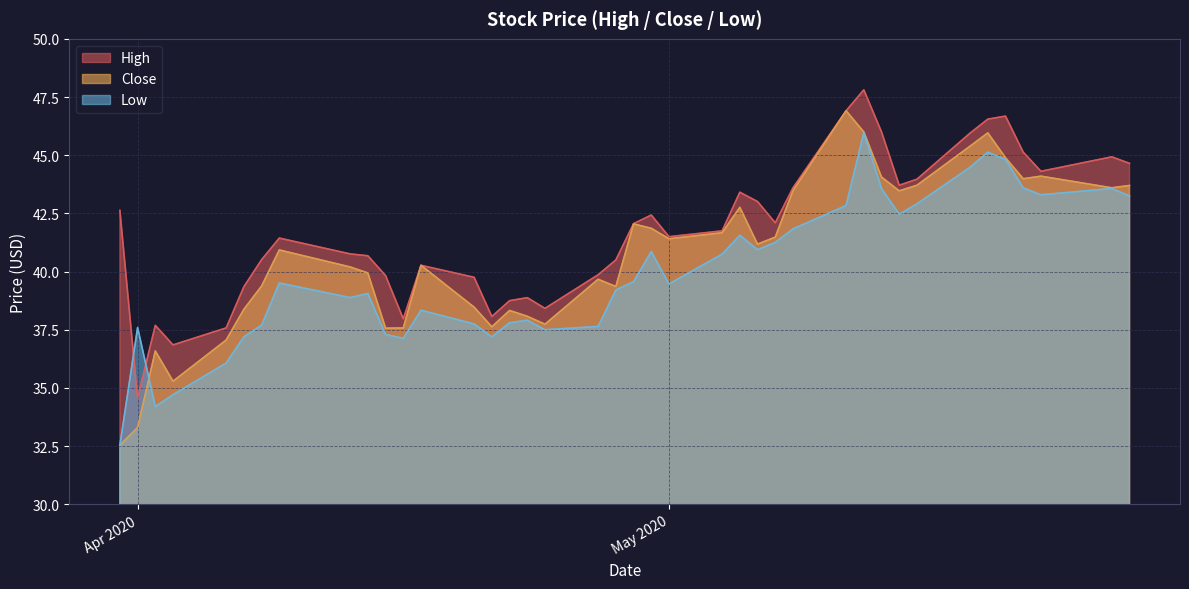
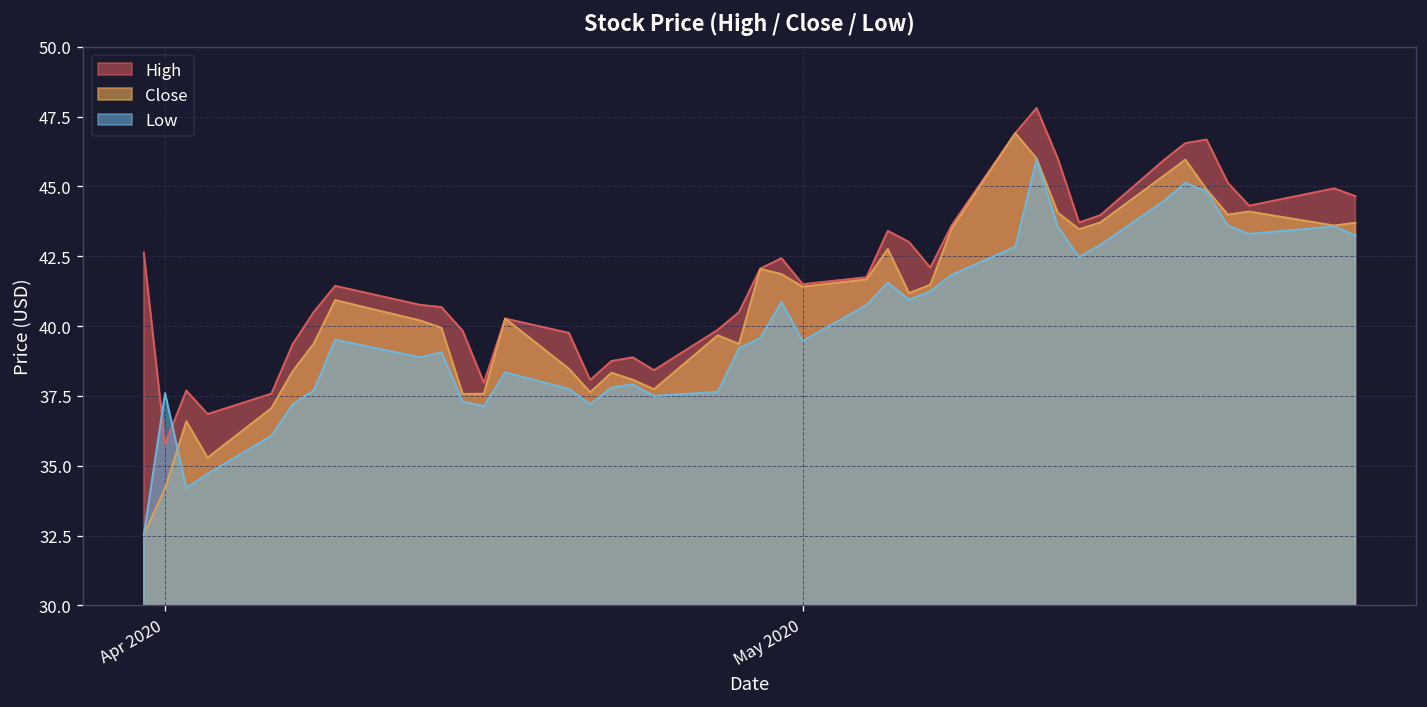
High, Apr 2020: 34.6 -> 35.8
Close, Apr 2020: 33.3 -> 34.2
